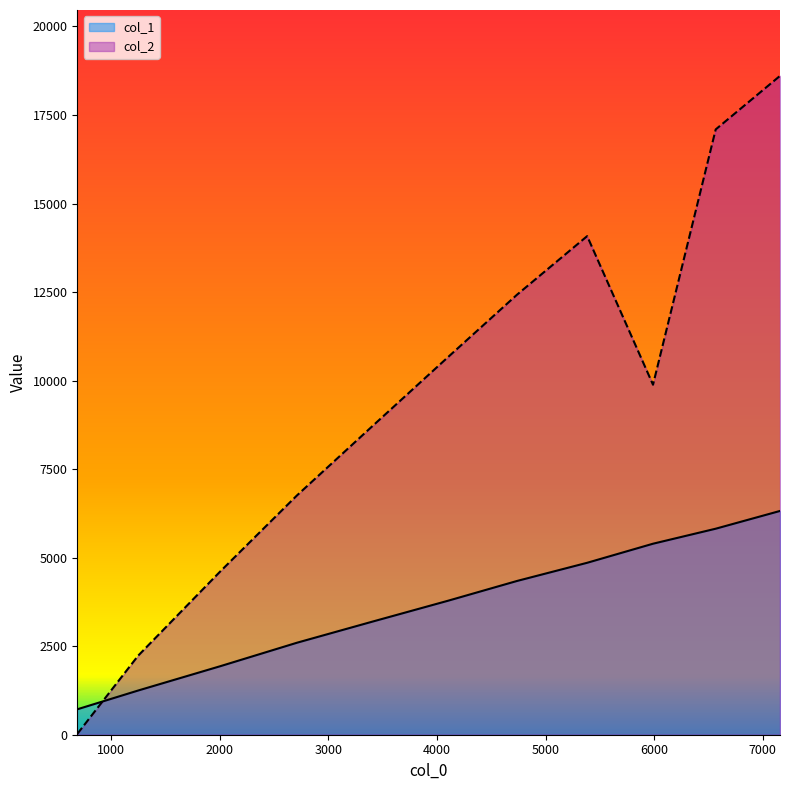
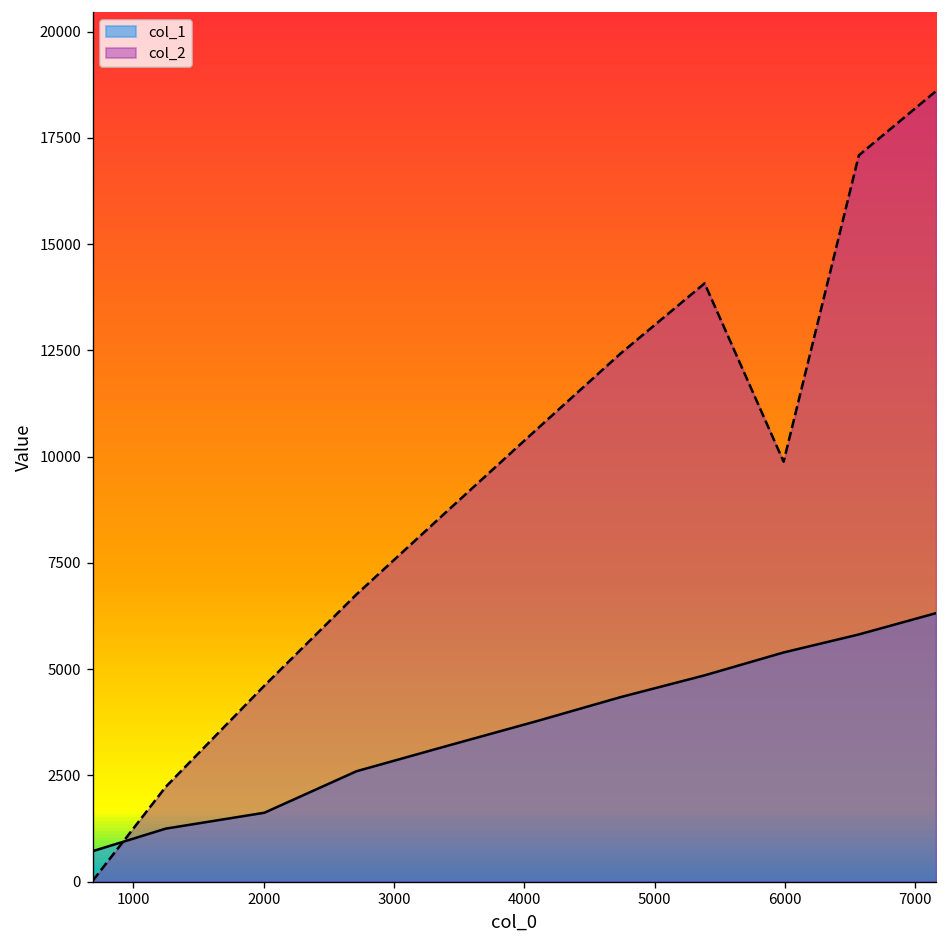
col_1, 2000: 1900 -> 1600
